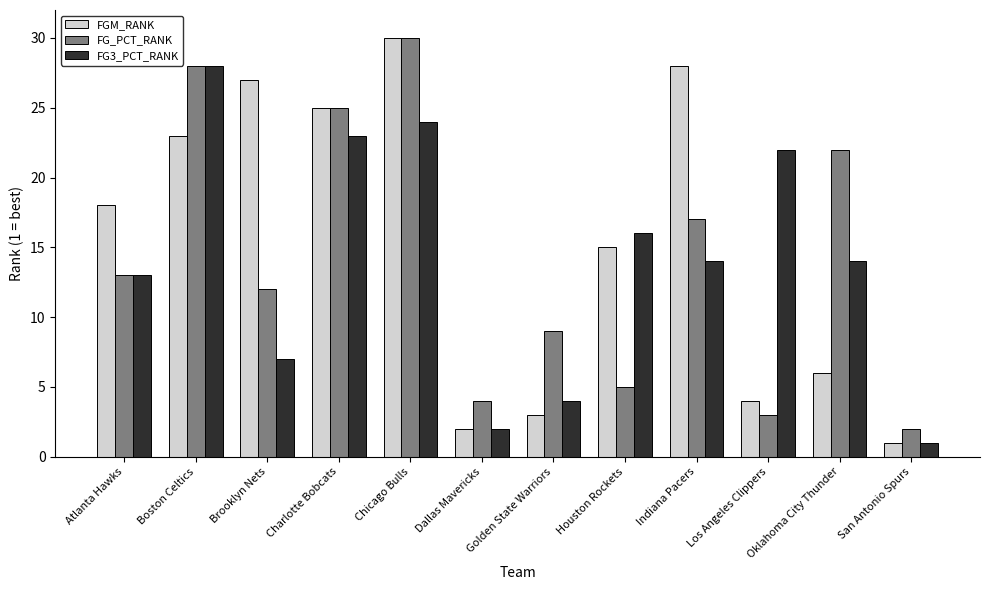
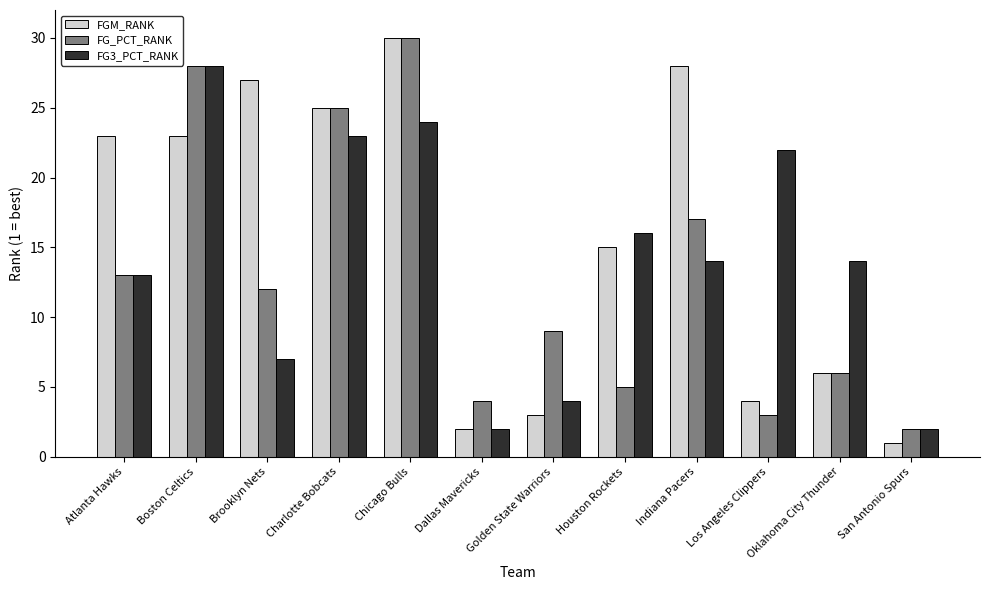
FGM_RANK, Atlanta Hawks: 18 -> 23
FG_PCT_RANK, Oklahoma City Thunder: 22 -> 6
FG3_PCT_RANK, San Antonio Spurs: 1 -> 2
